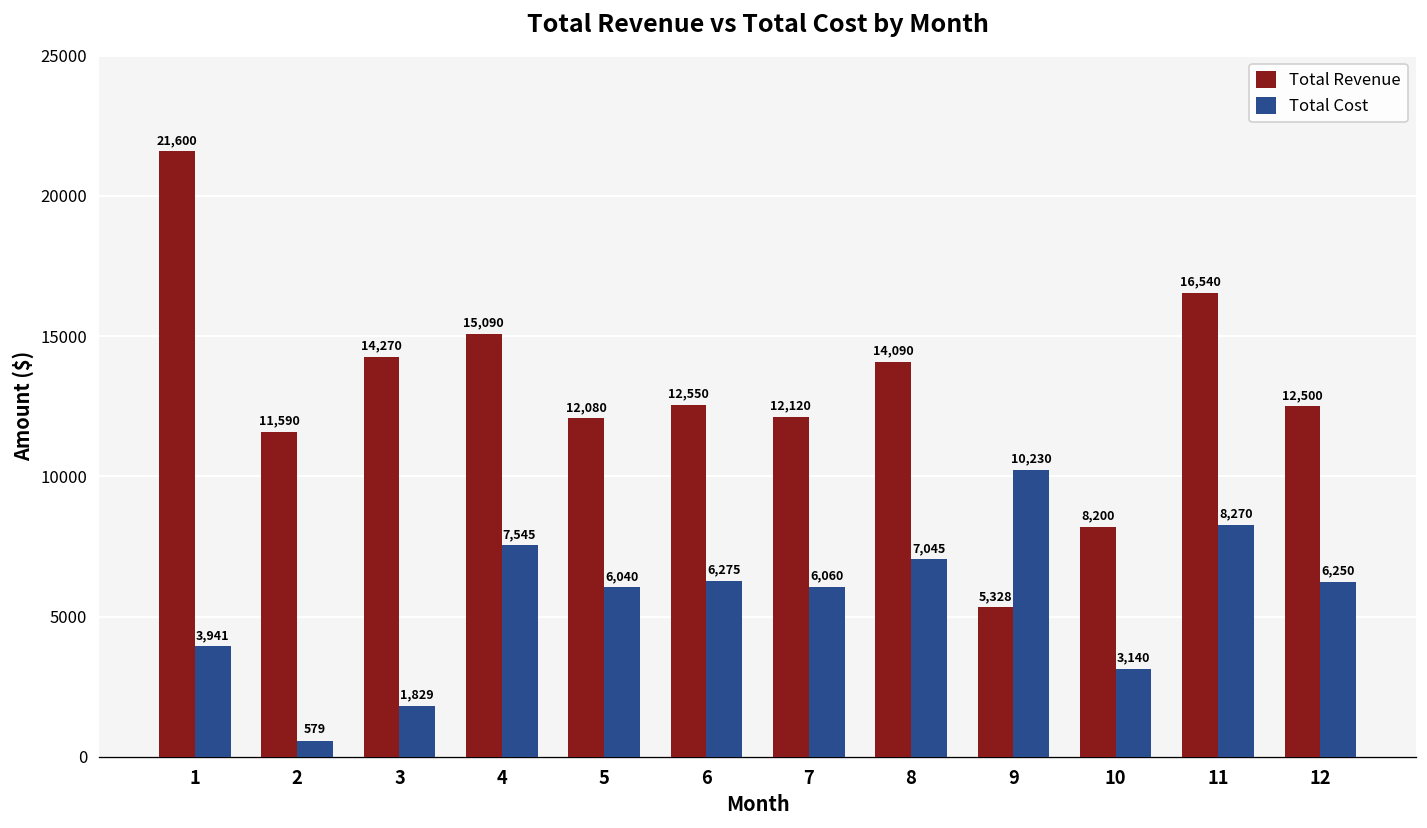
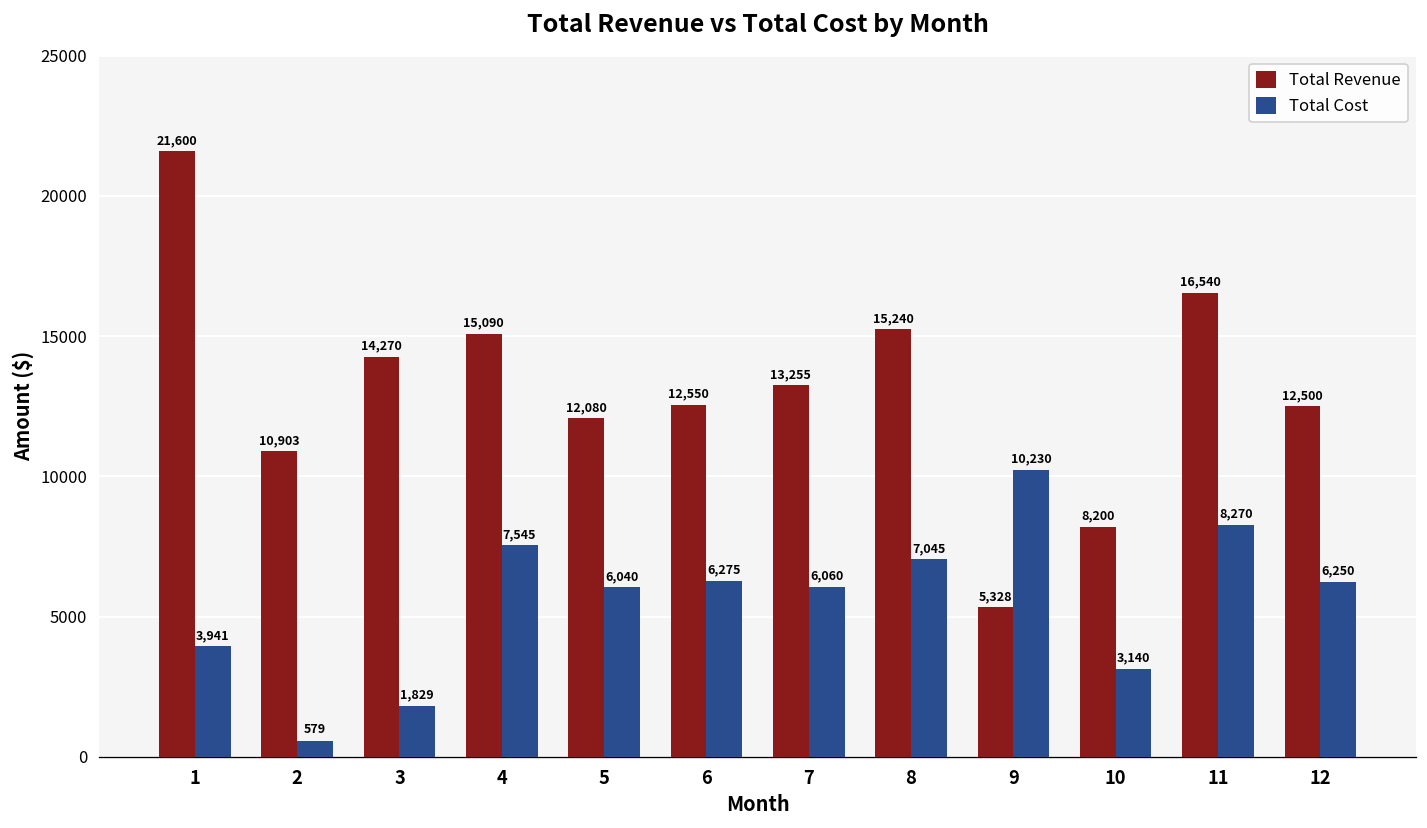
Total Revenue, 2: 11,590 -> 10,903
Total Revenue, 7: 12,120 -> 13,255
Total Revenue, 8: 14,090 -> 15,240
